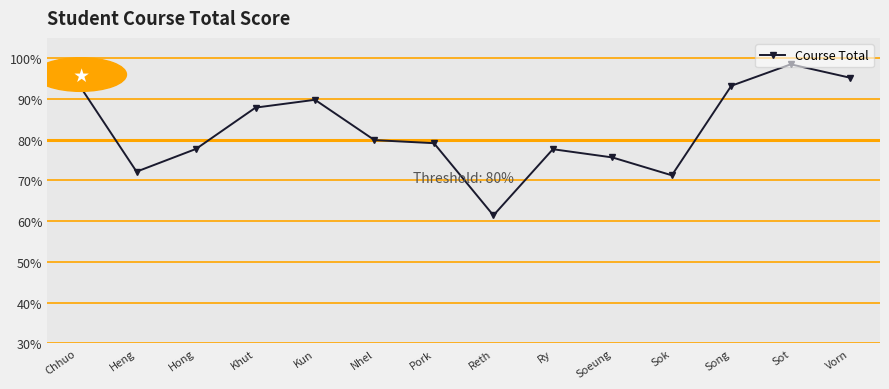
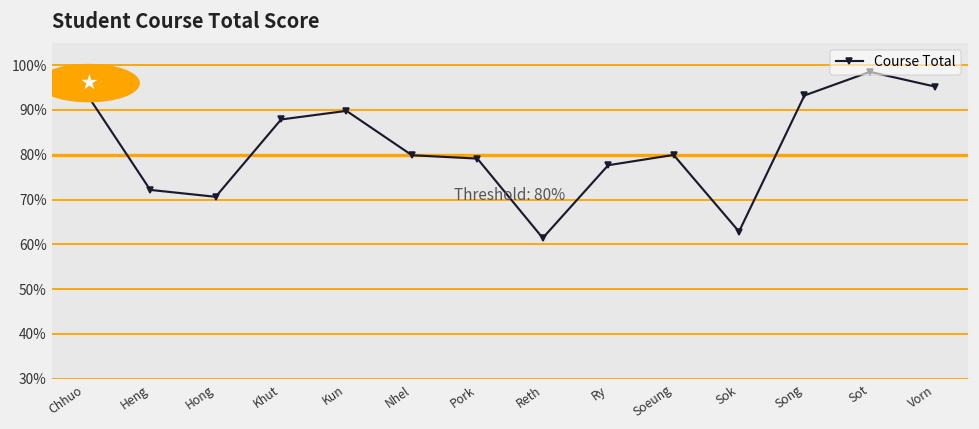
Hong: 78% -> 71%
Soeung: 76% -> 80%
Sok: 71% -> 63%
